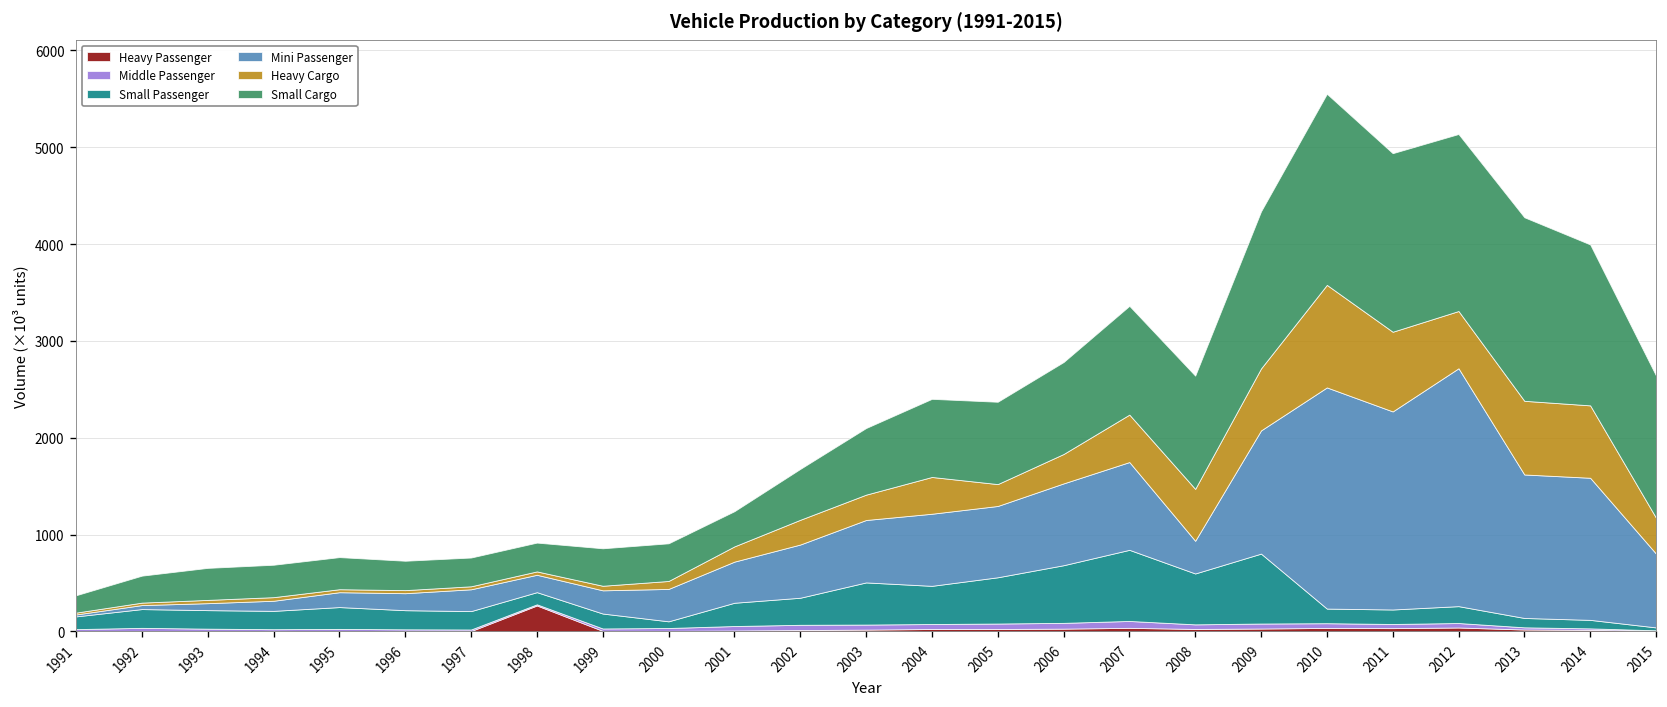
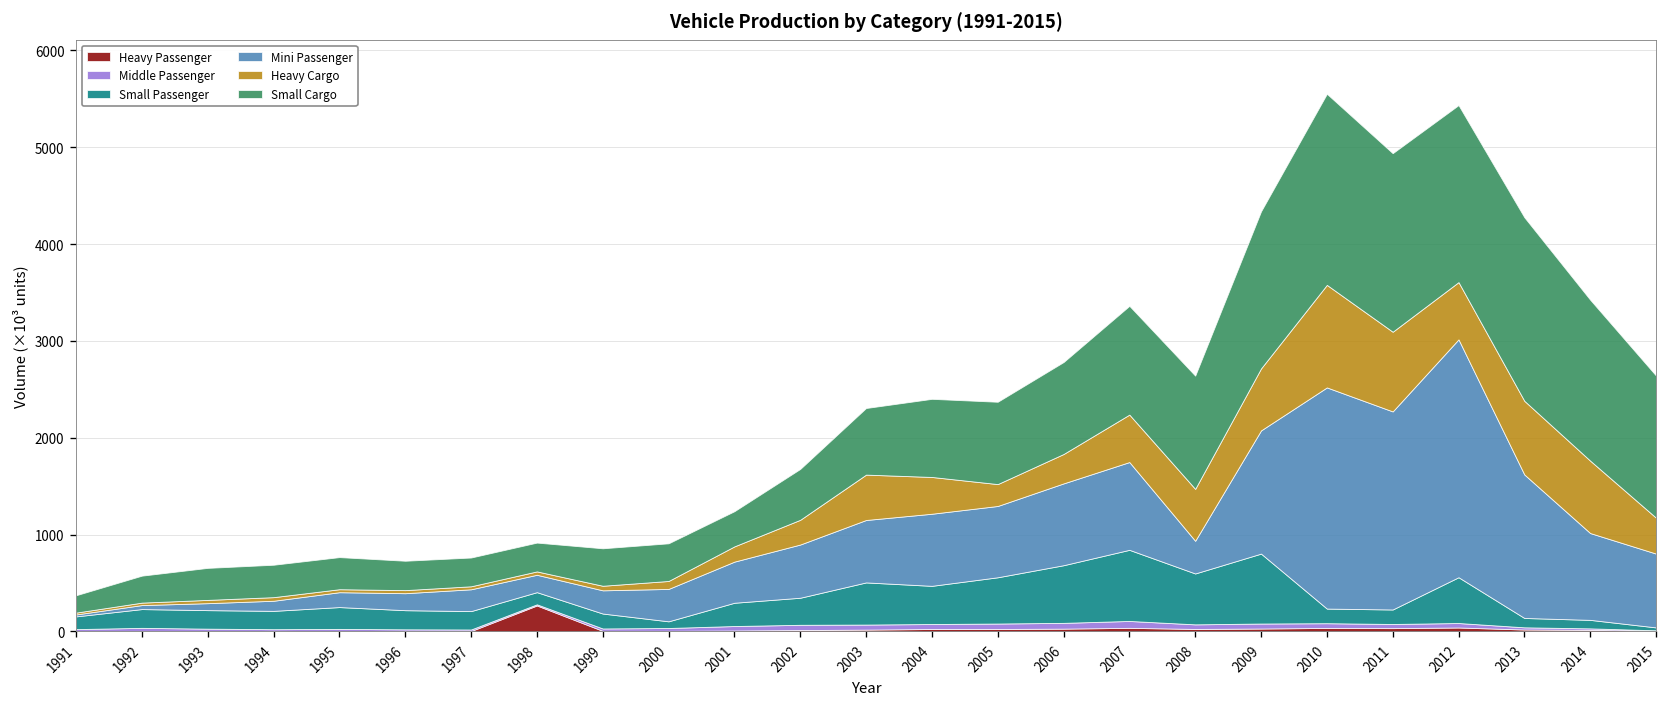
Heavy Cargo, 2003: 300 -> 500
Small Passenger, 2012: 200 -> 500
Mini Passenger, 2014: 1500 -> 900
